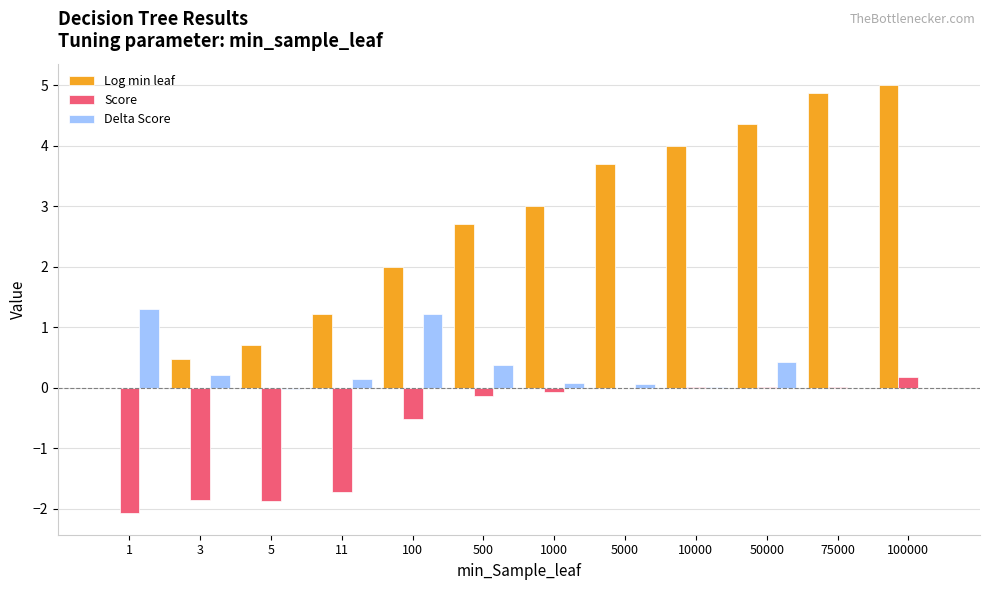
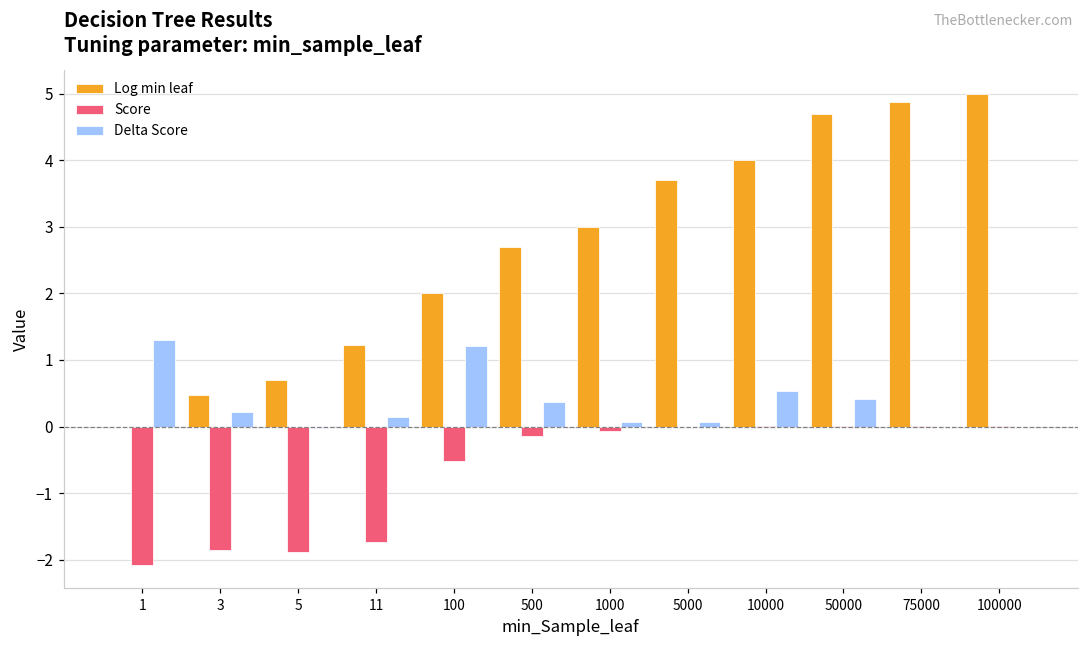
Delta Score, 10000: 0.0 -> 0.5
Log min leaf, 50000: 4.4 -> 4.7
Score, 100000: 0.2 -> 0.0
